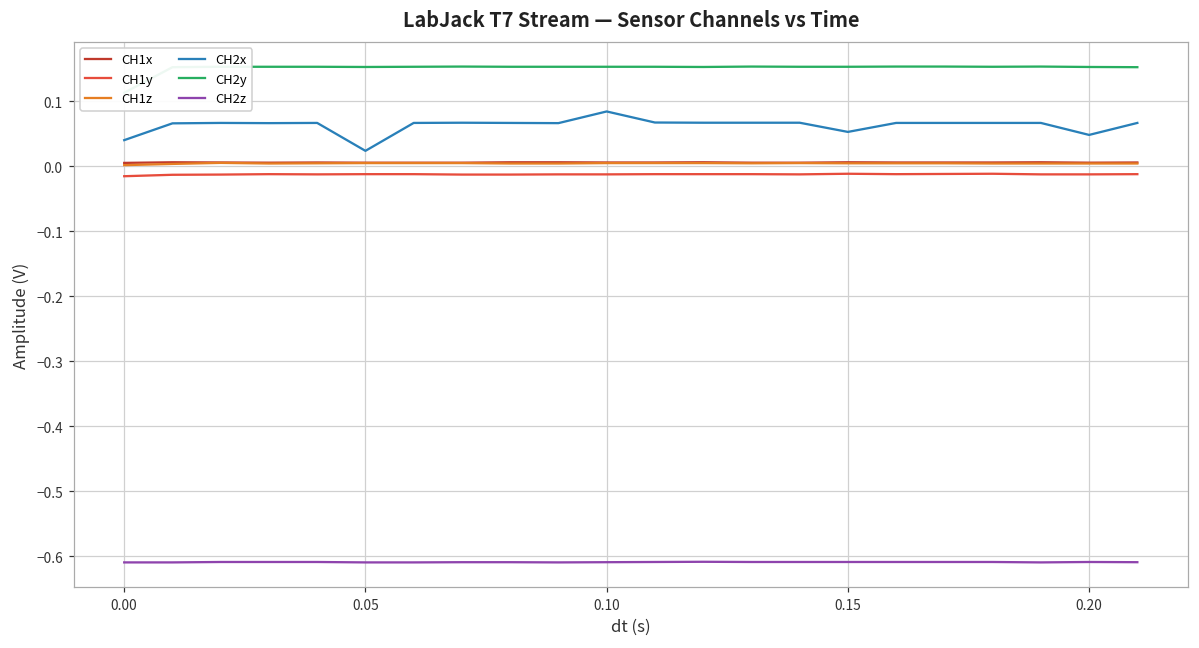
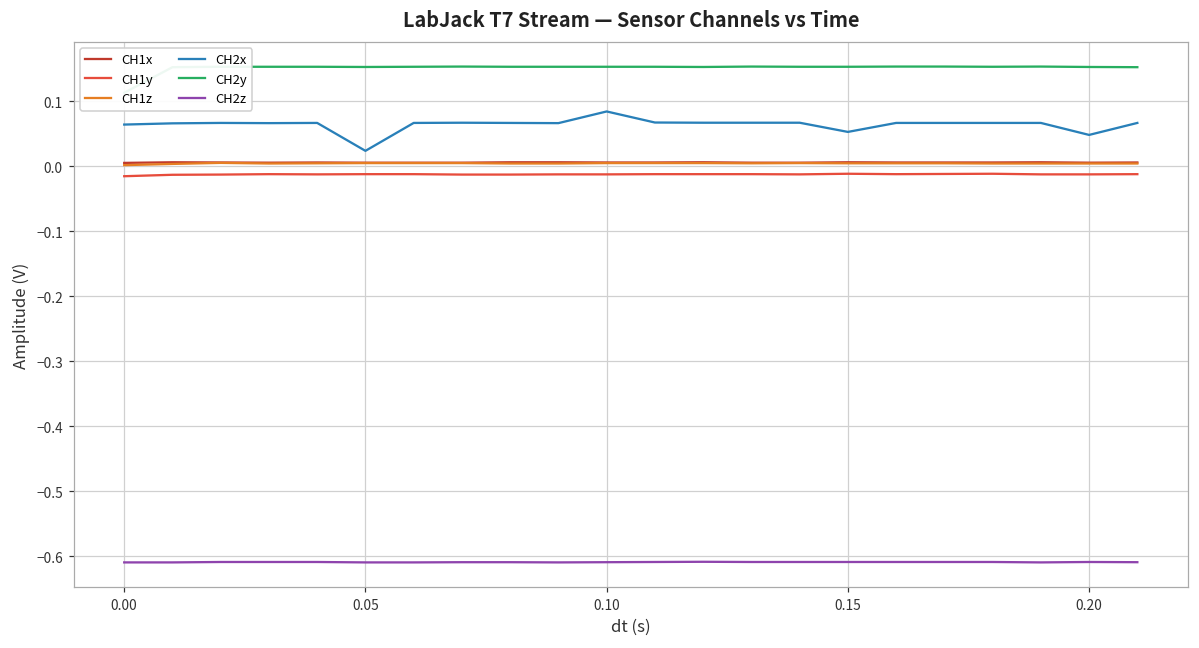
CH2x, 0.00: 0.04 -> 0.06
